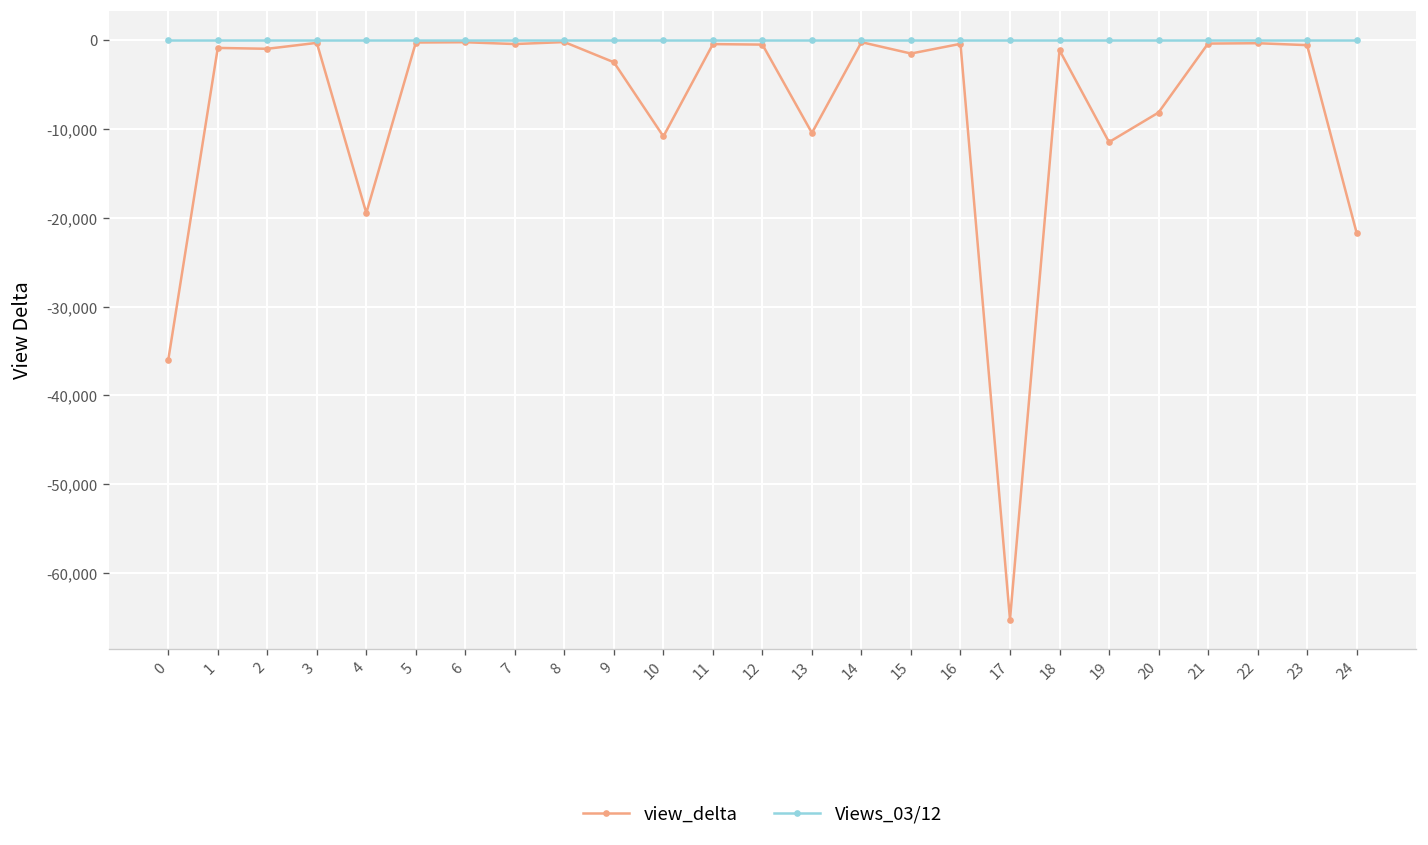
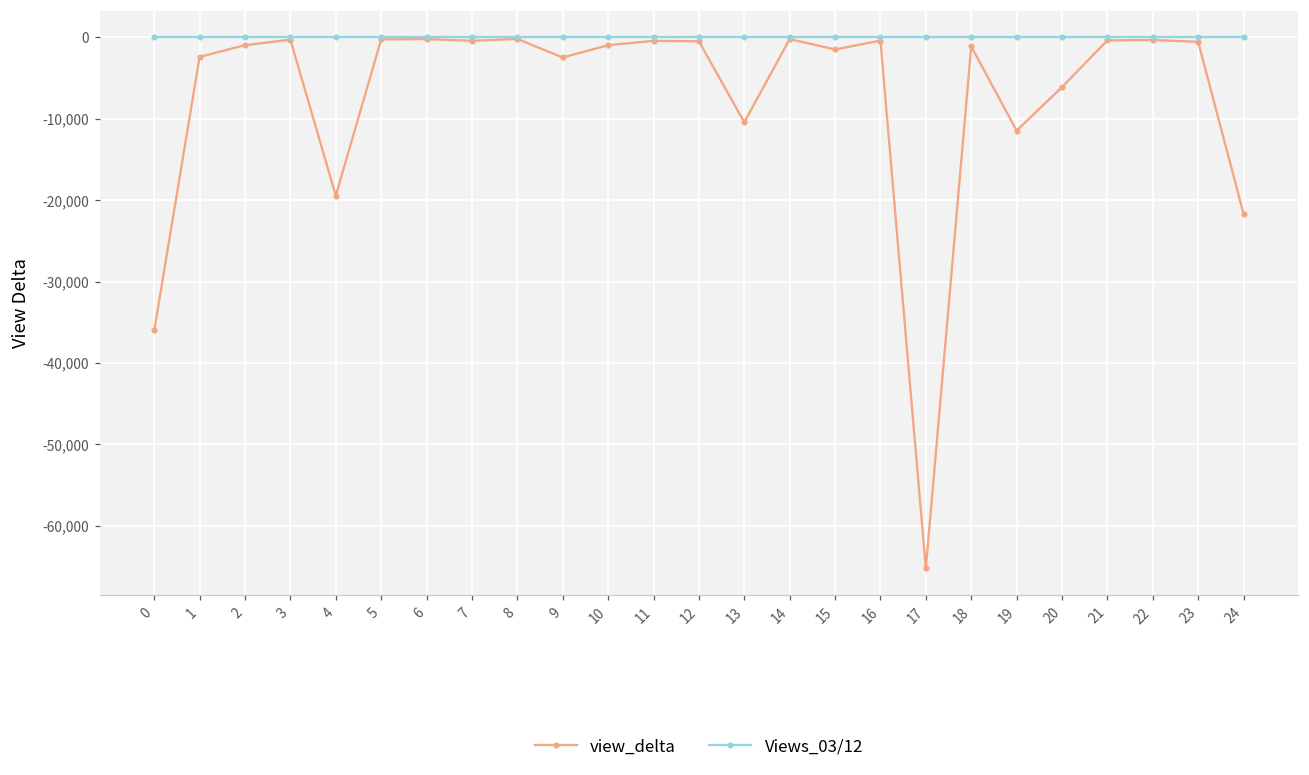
view_delta, 1: -1,000 -> -2,000
view_delta, 10: -11,000 -> -1,000
view_delta, 20: -8,000 -> -6,000
